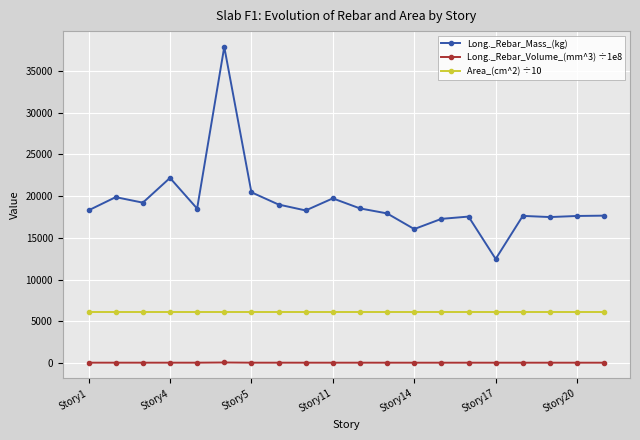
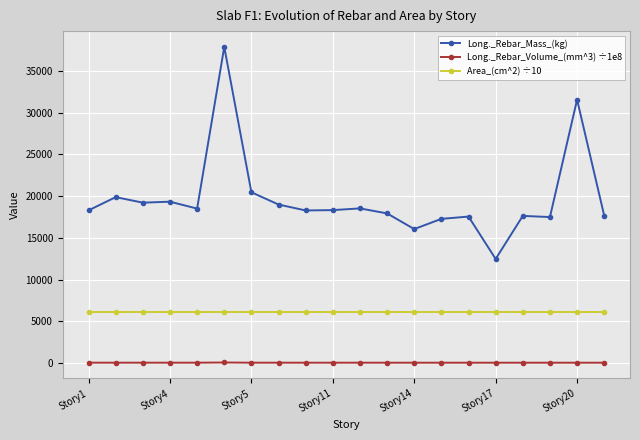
Long._Rebar_Mass_(kg), Story4: 22000 -> 19000
Long._Rebar_Mass_(kg), Story11: 20000 -> 18000
Long._Rebar_Mass_(kg), Story20: 18000 -> 32000
